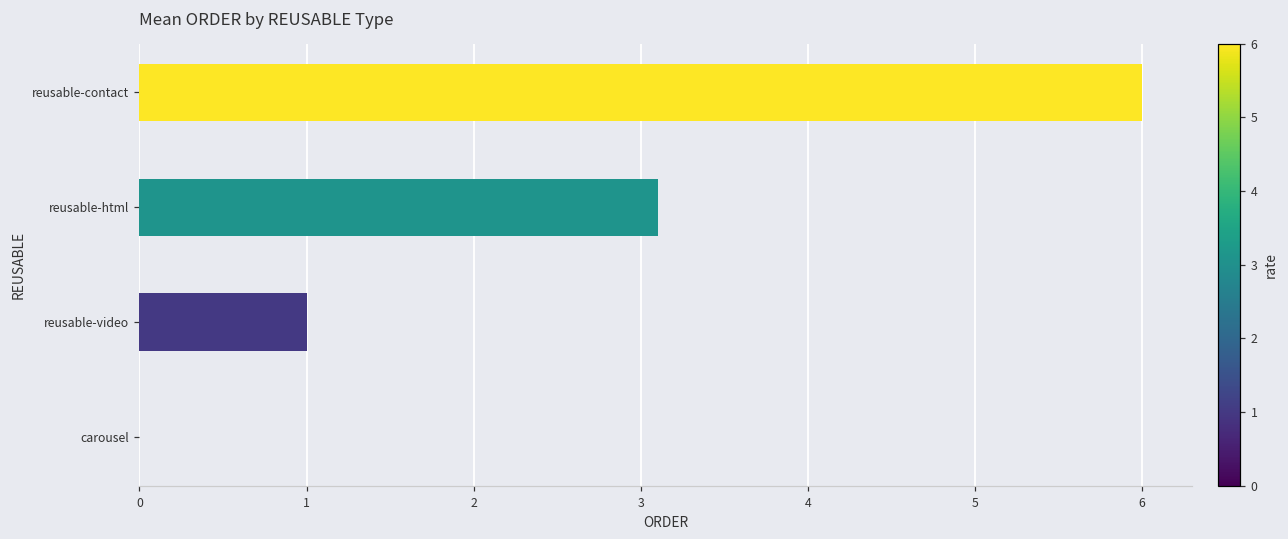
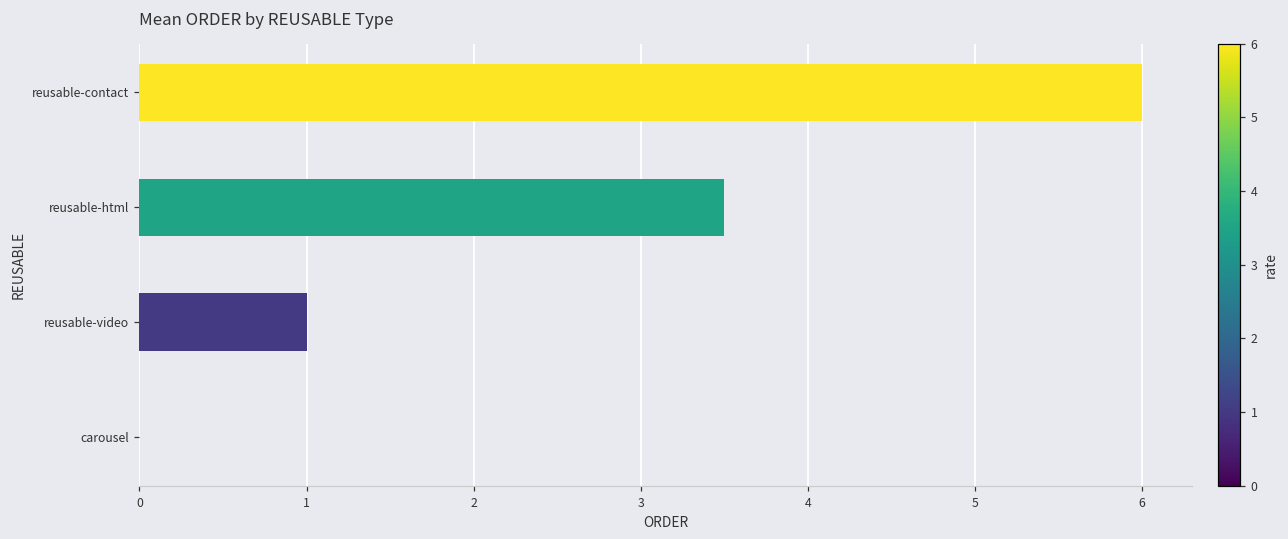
reusable-html: 3.1 -> 3.5
